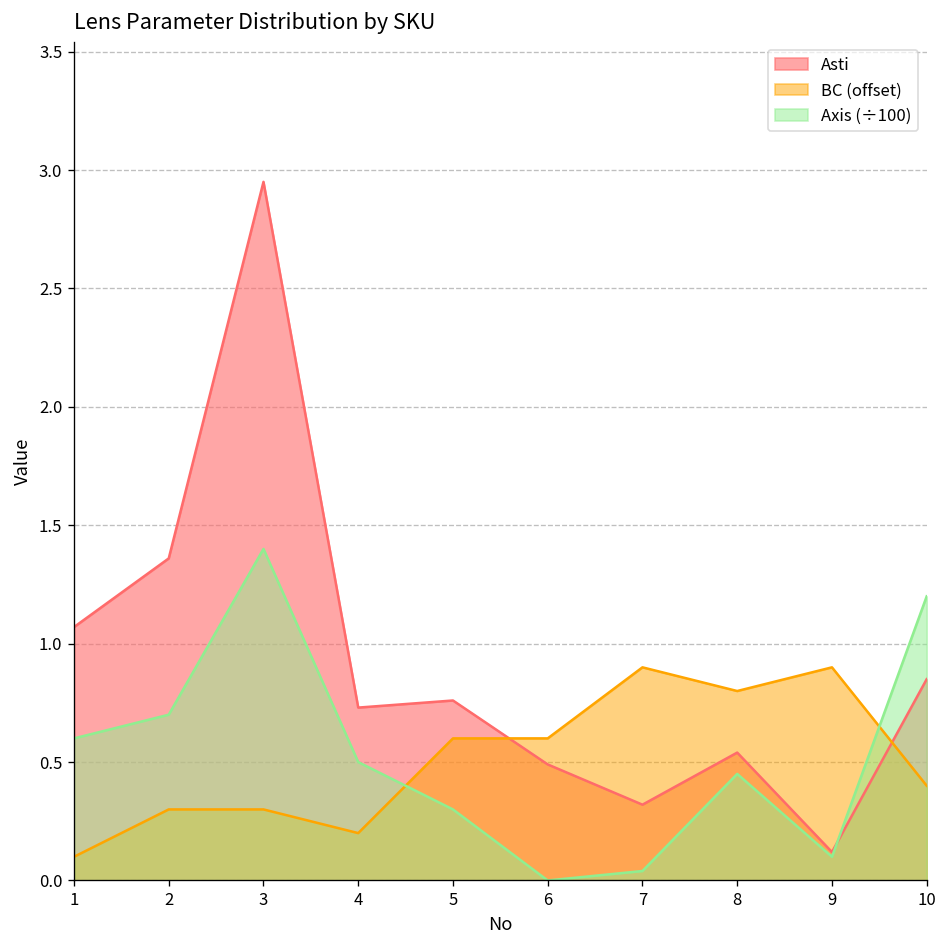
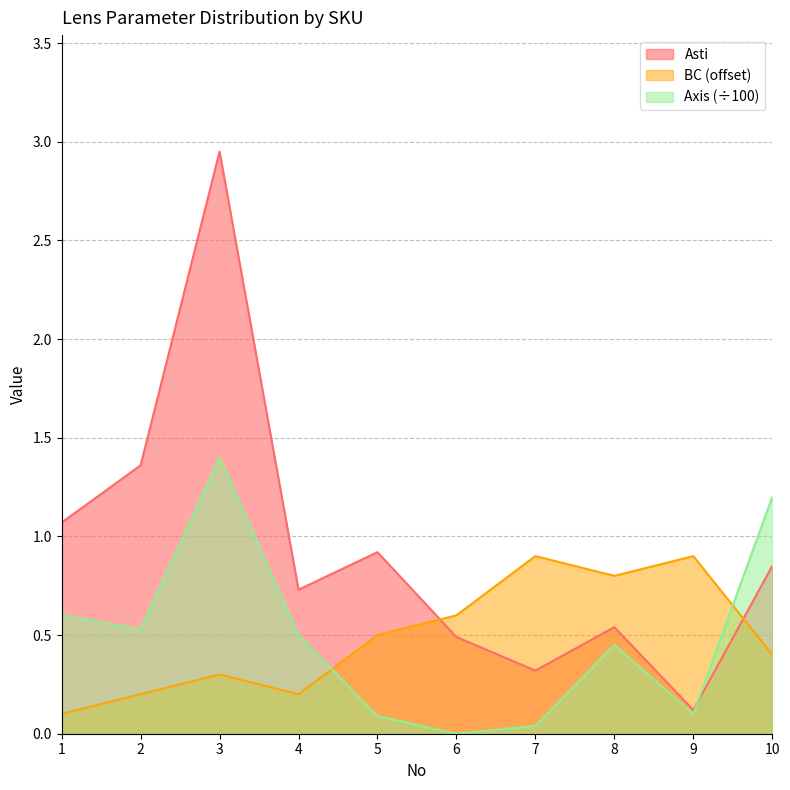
BC (offset), 2: 0.30 -> 0.20
Axis (÷100), 2: 0.70 -> 0.53
Asti, 5: 0.76 -> 0.92
BC (offset), 5: 0.60 -> 0.50
Axis (÷100), 5: 0.30 -> 0.09
